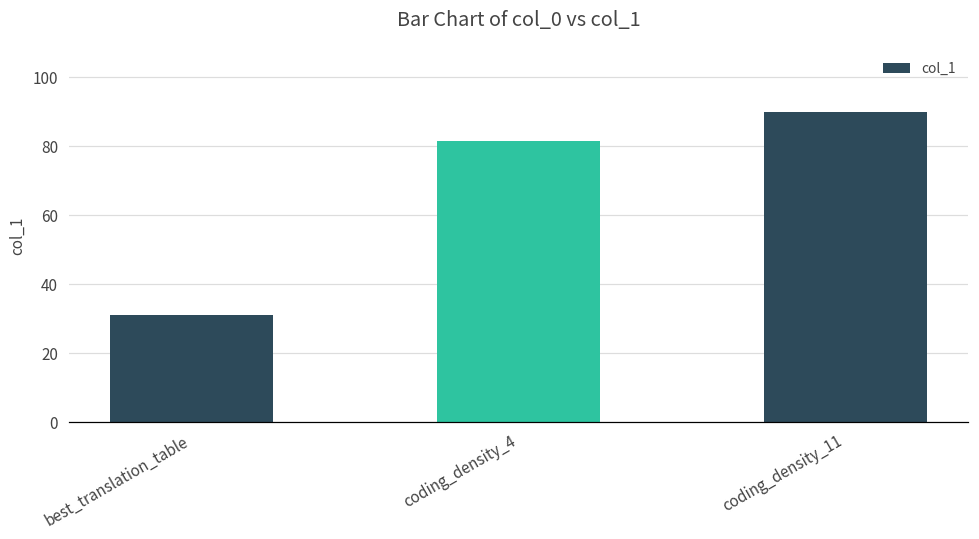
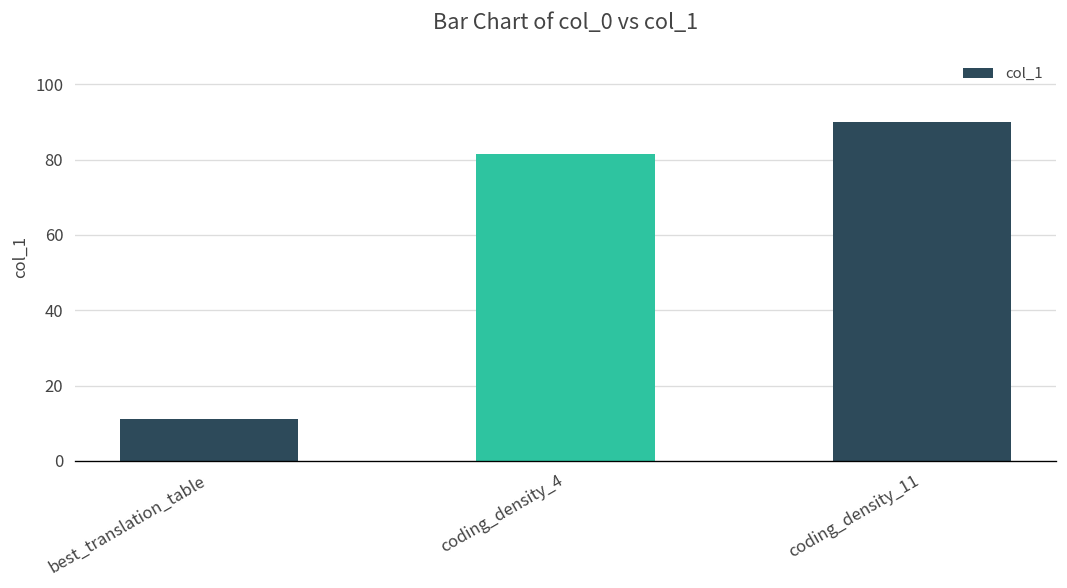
best_translation_table: 31 -> 11
